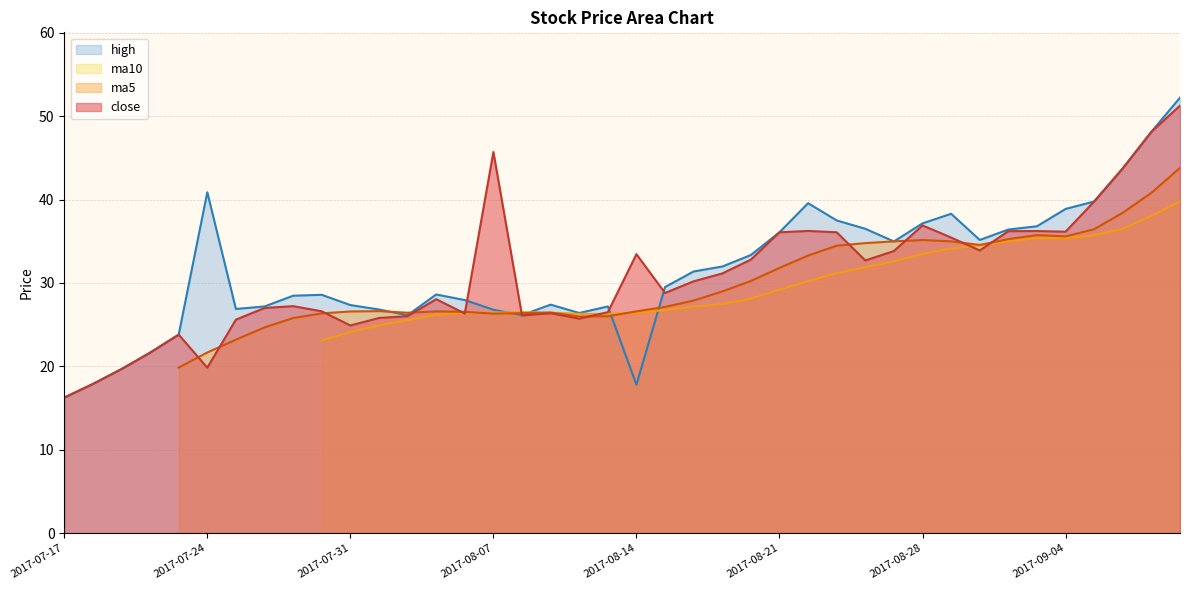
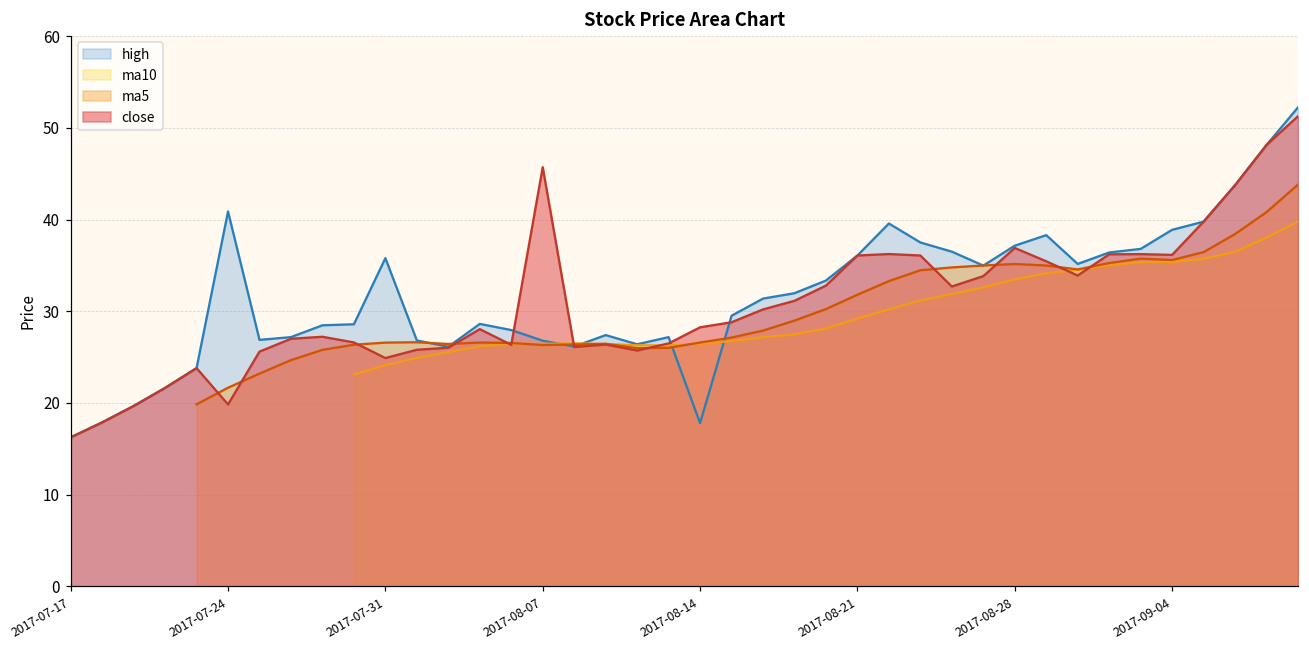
high, 2017-07-31: 27 -> 36
close, 2017-08-14: 33 -> 28
